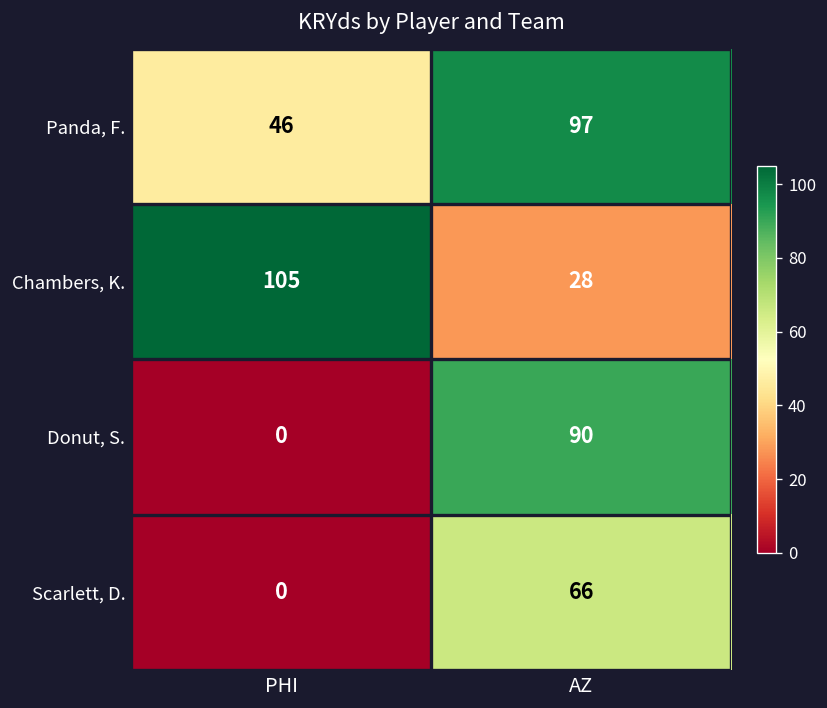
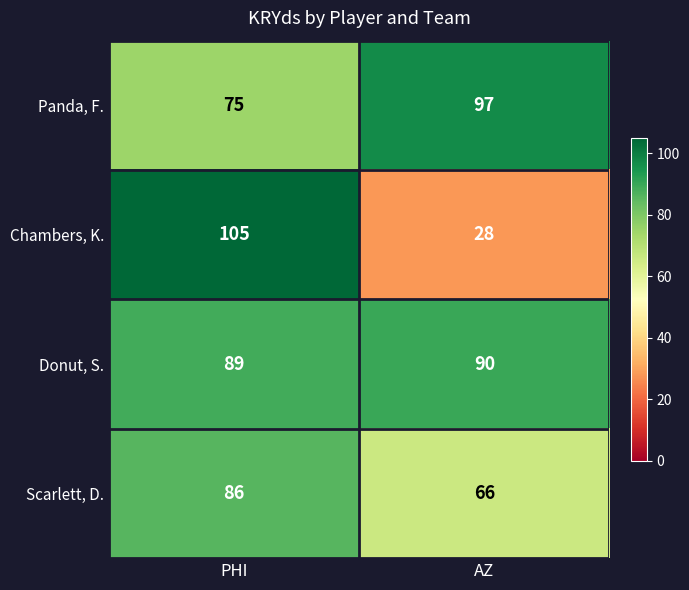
Panda, F., PHI: 46 -> 75
Donut, S., PHI: 0 -> 89
Scarlett, D., PHI: 0 -> 86
